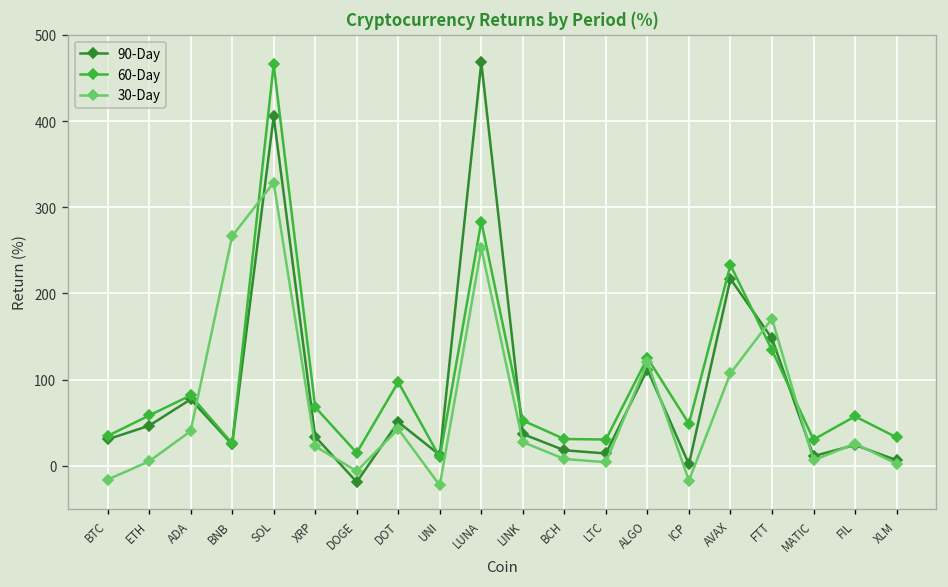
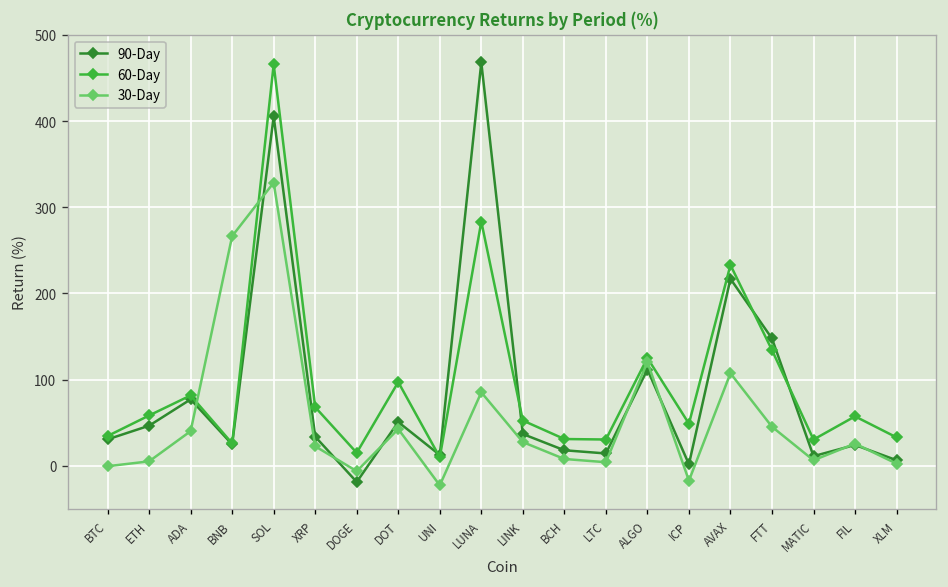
30-Day, BTC: -20 -> 0
30-Day, LUNA: 250 -> 90
30-Day, FTT: 170 -> 50
